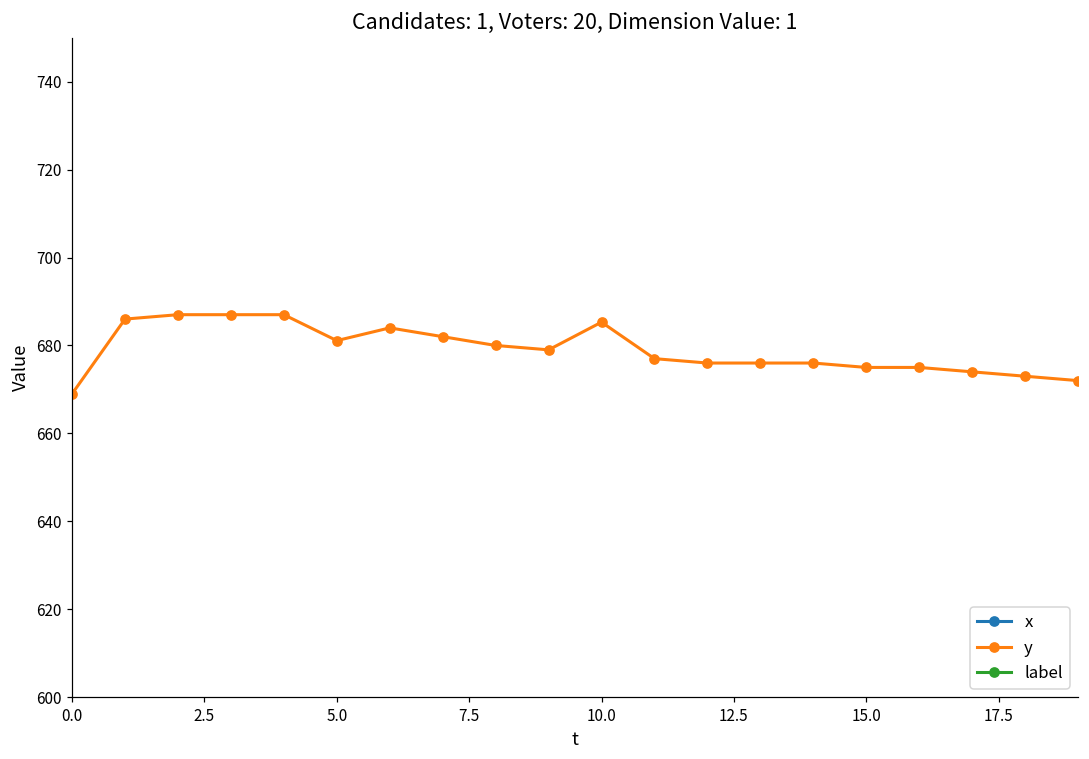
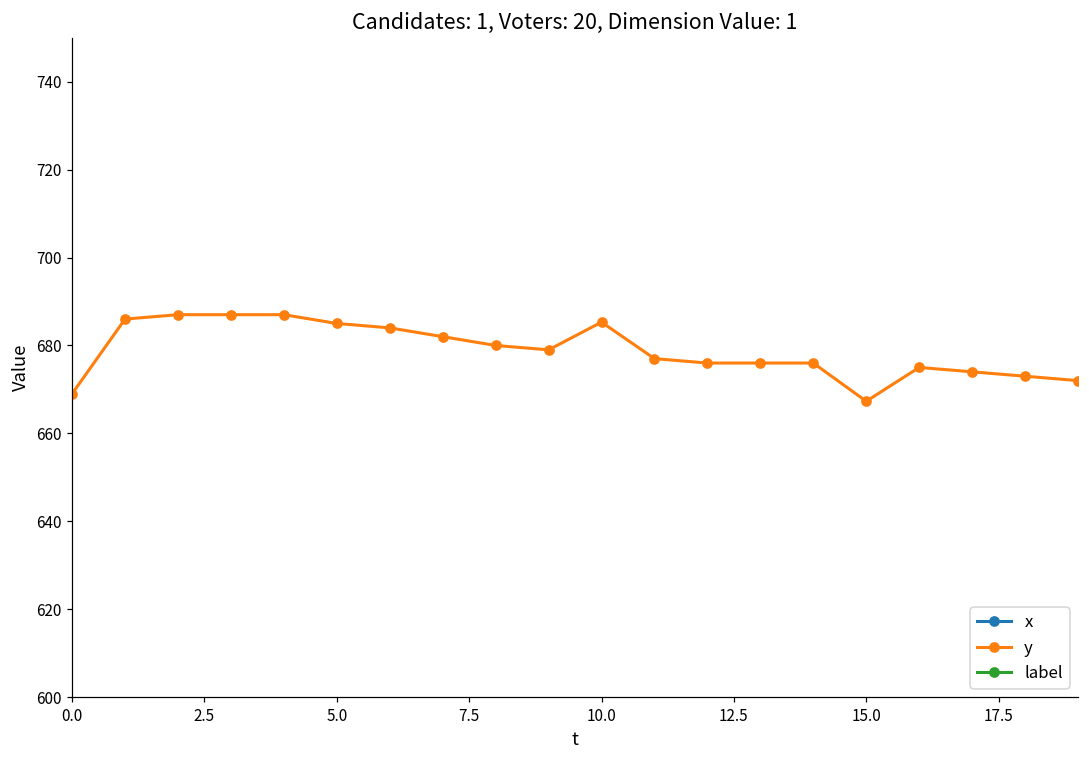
y, 5.0: 681 -> 685
y, 15.0: 675 -> 667
